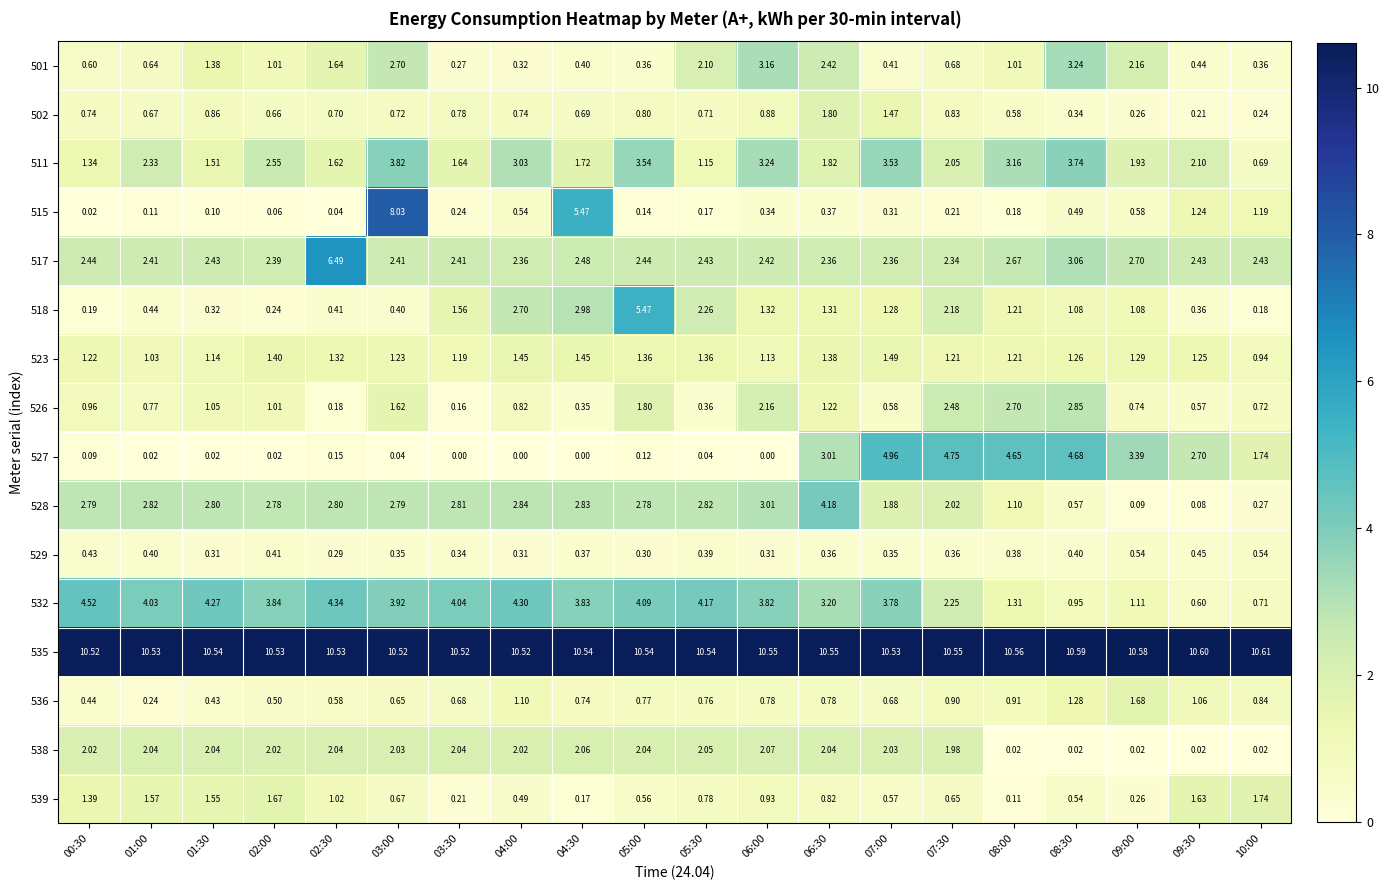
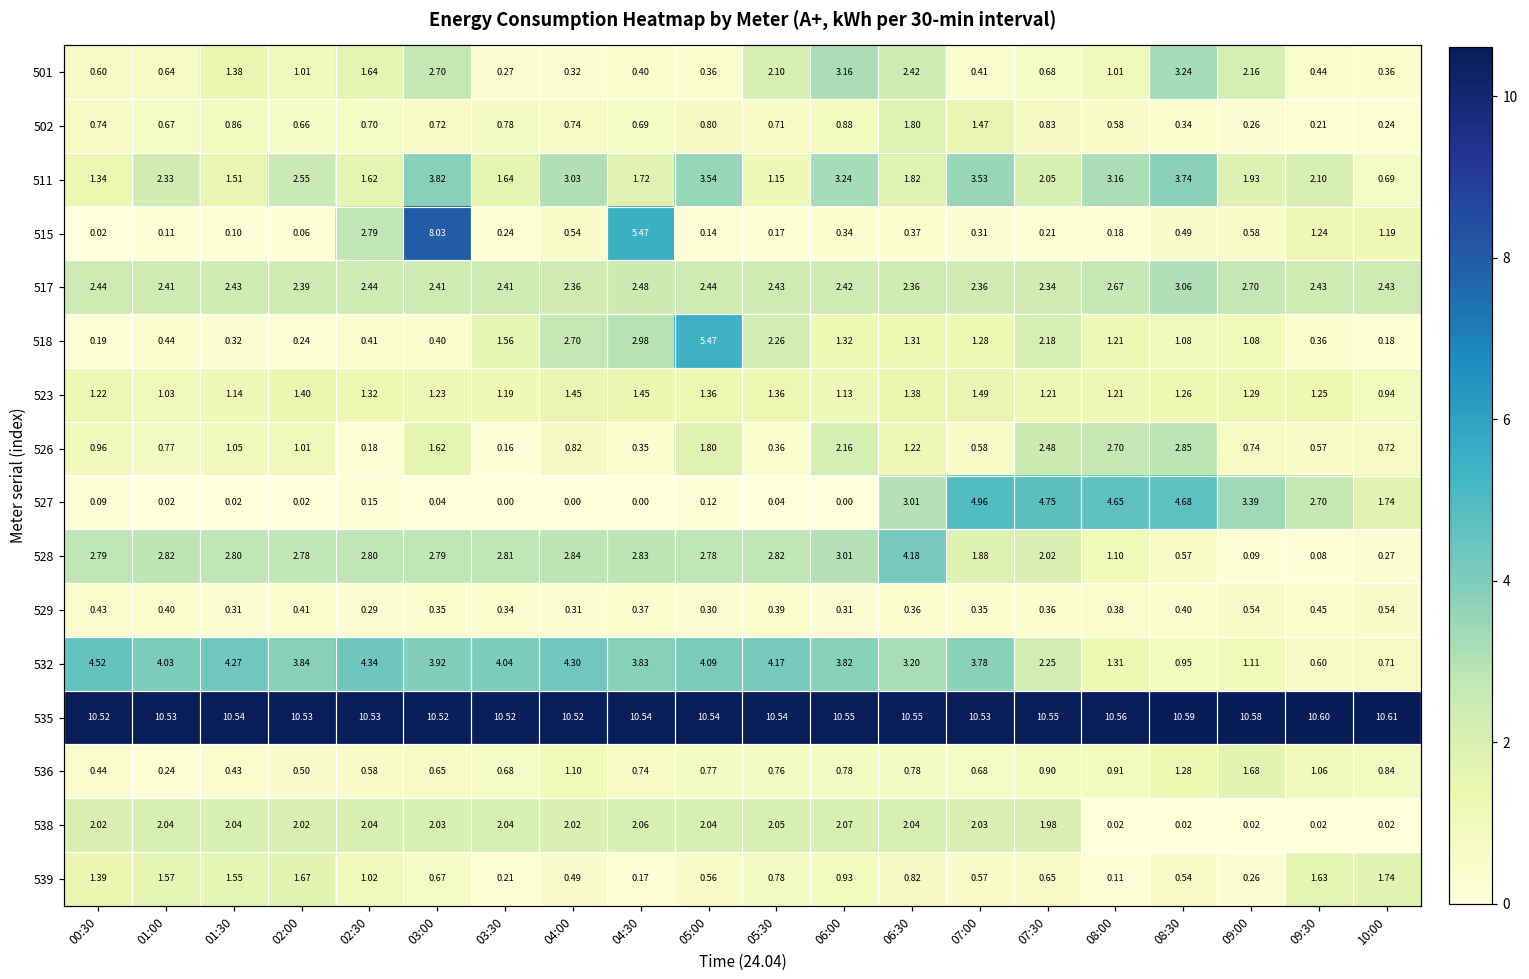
515, 02:30: 0.04 -> 2.79
517, 02:30: 6.49 -> 2.44
